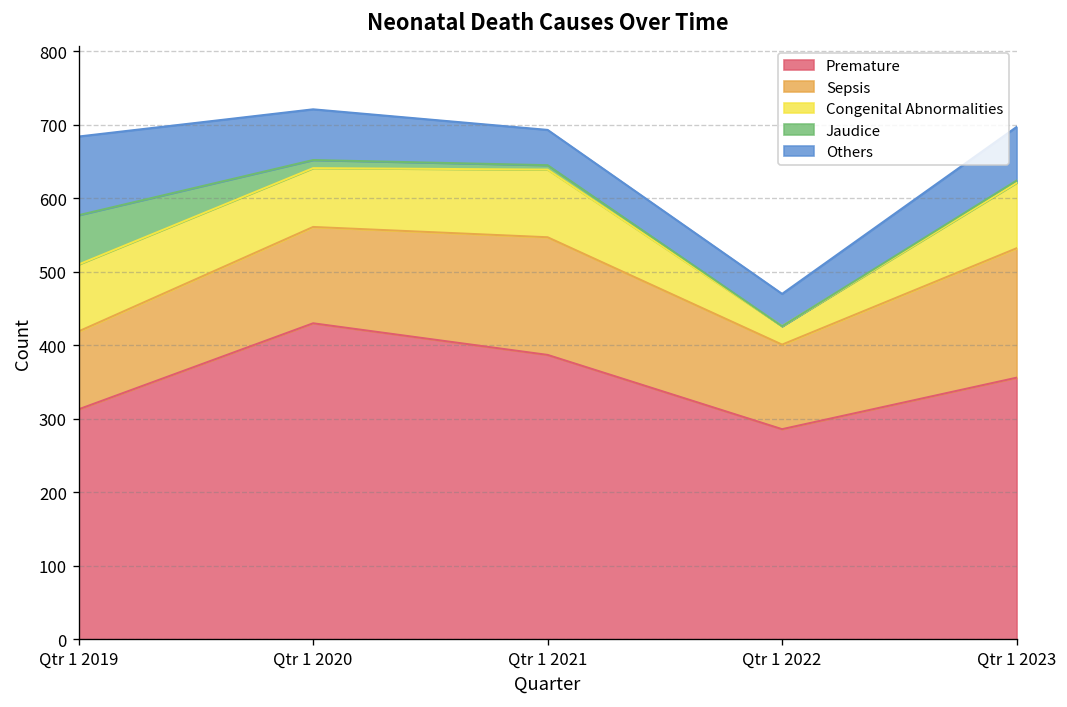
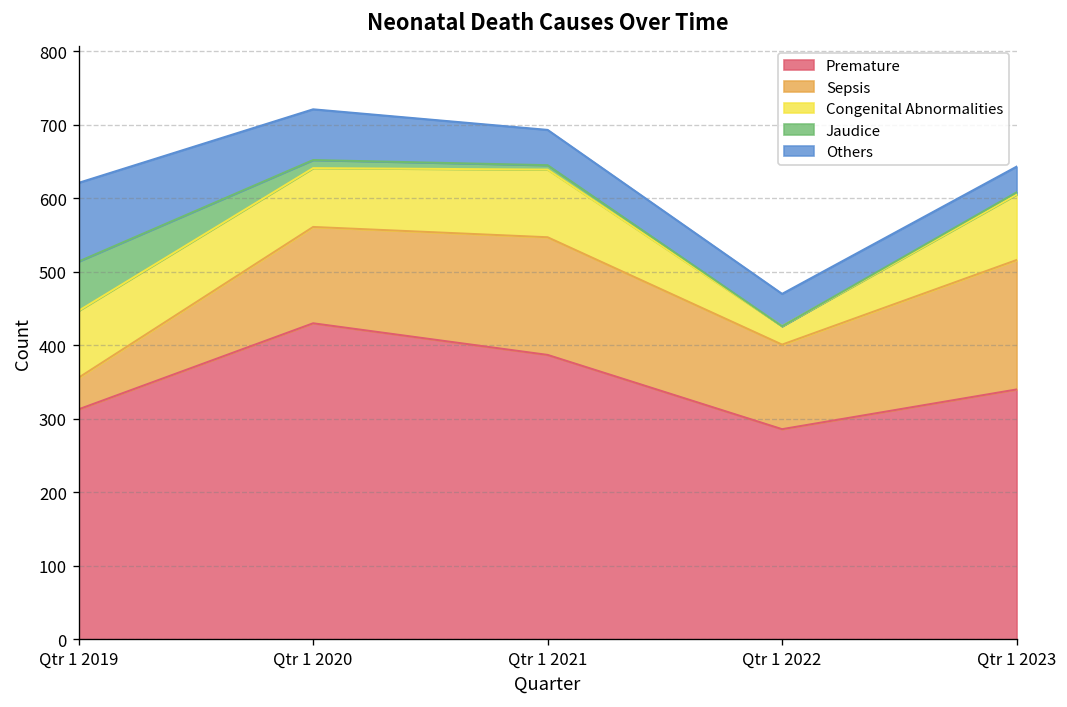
Sepsis, Qtr 1 2019: 110 -> 40
Premature, Qtr 1 2023: 360 -> 340
Others, Qtr 1 2023: 70 -> 40
